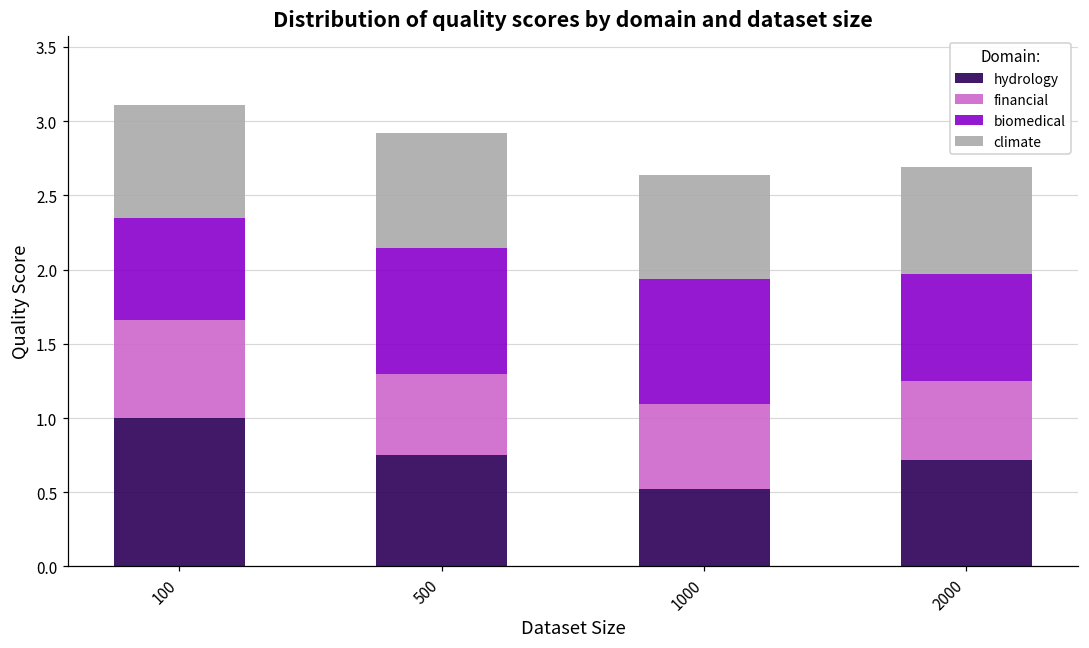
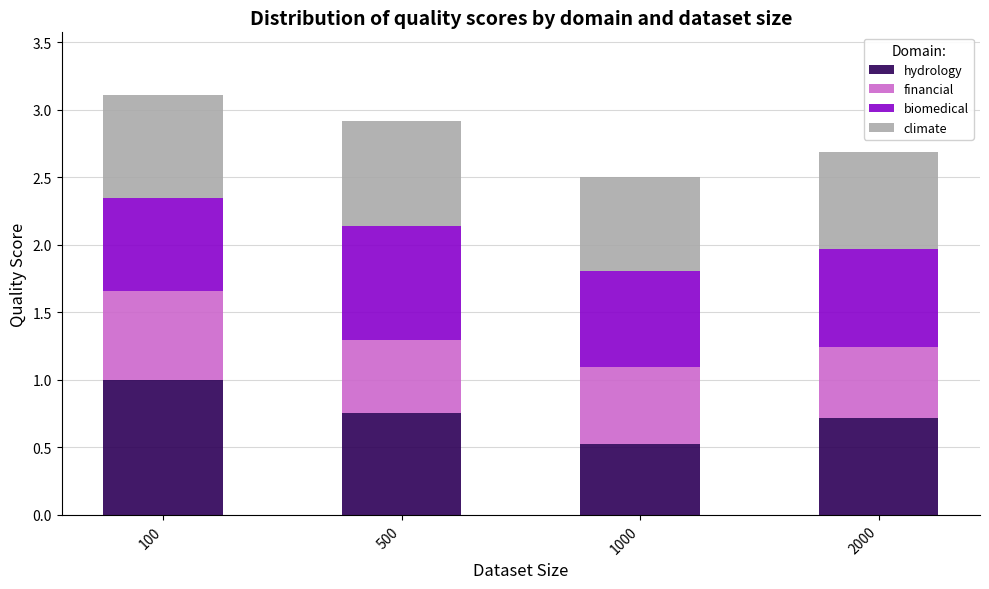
biomedical, 1000: 0.84 -> 0.71
